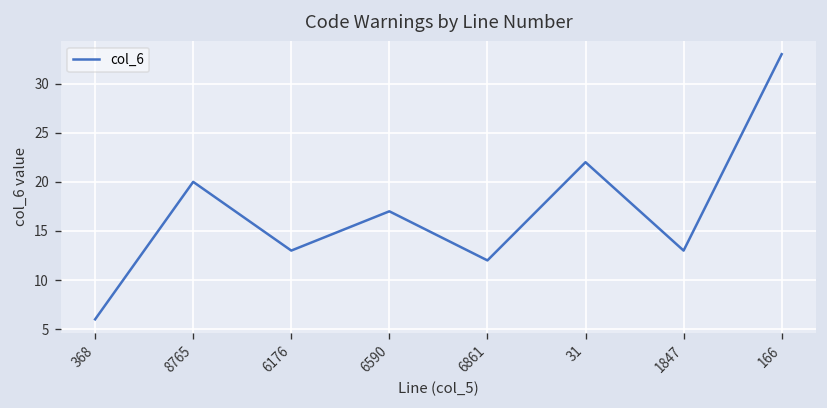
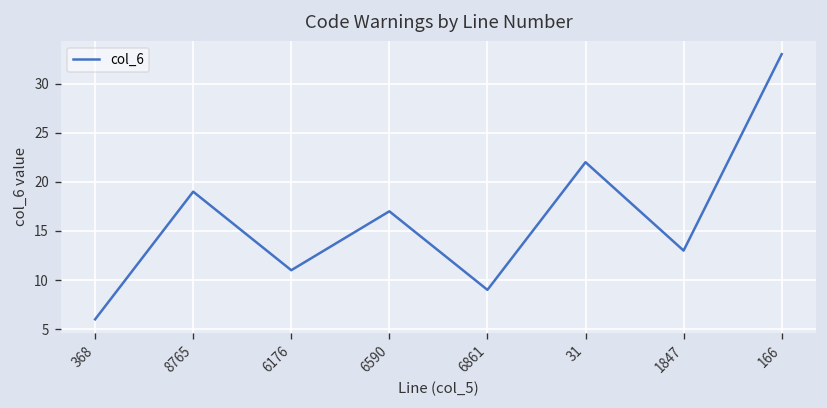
8765: 20 -> 19
6176: 13 -> 11
6861: 12 -> 9
